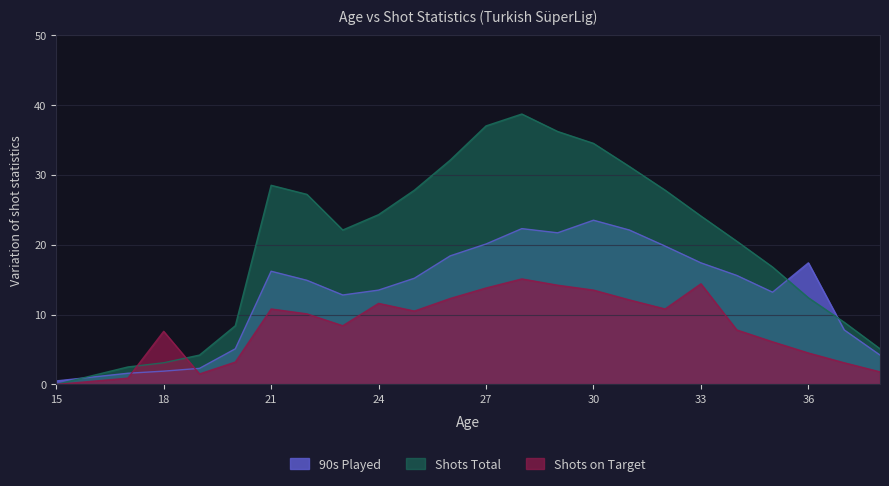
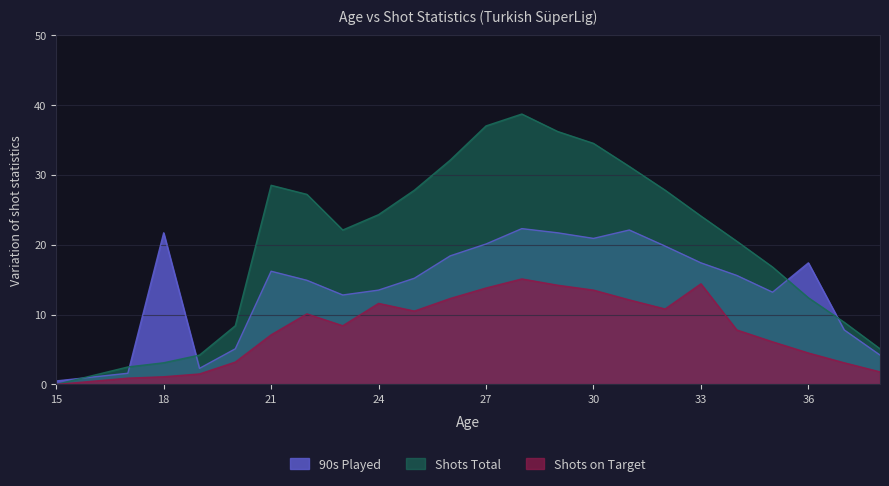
90s Played, 18: 2 -> 22
Shots on Target, 18: 8 -> 1
Shots on Target, 21: 11 -> 7
90s Played, 30: 24 -> 21
